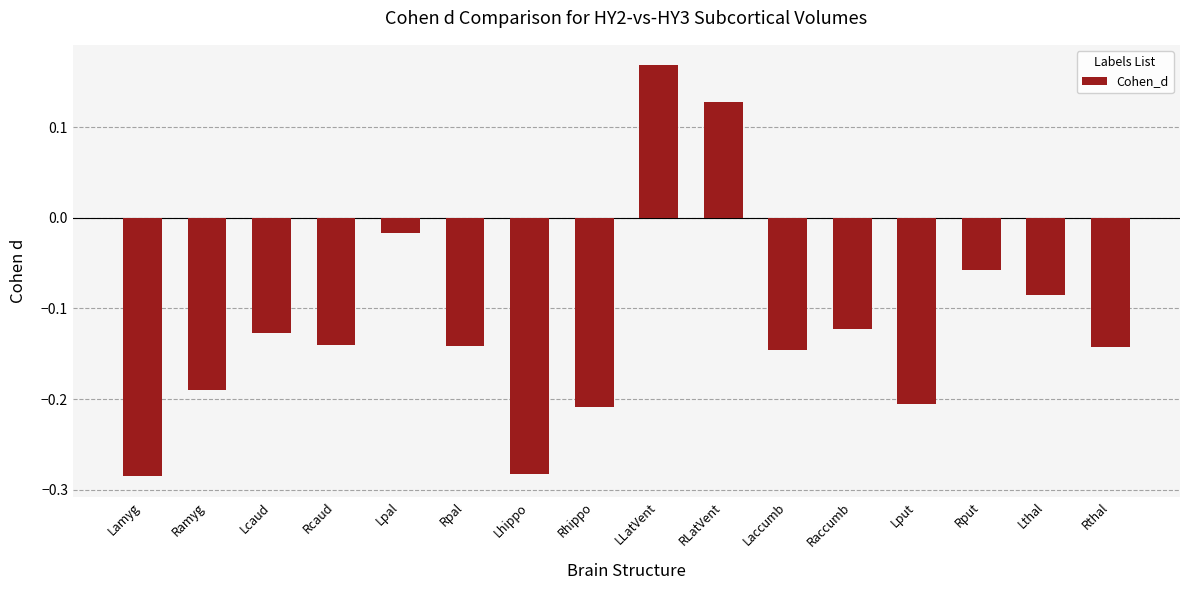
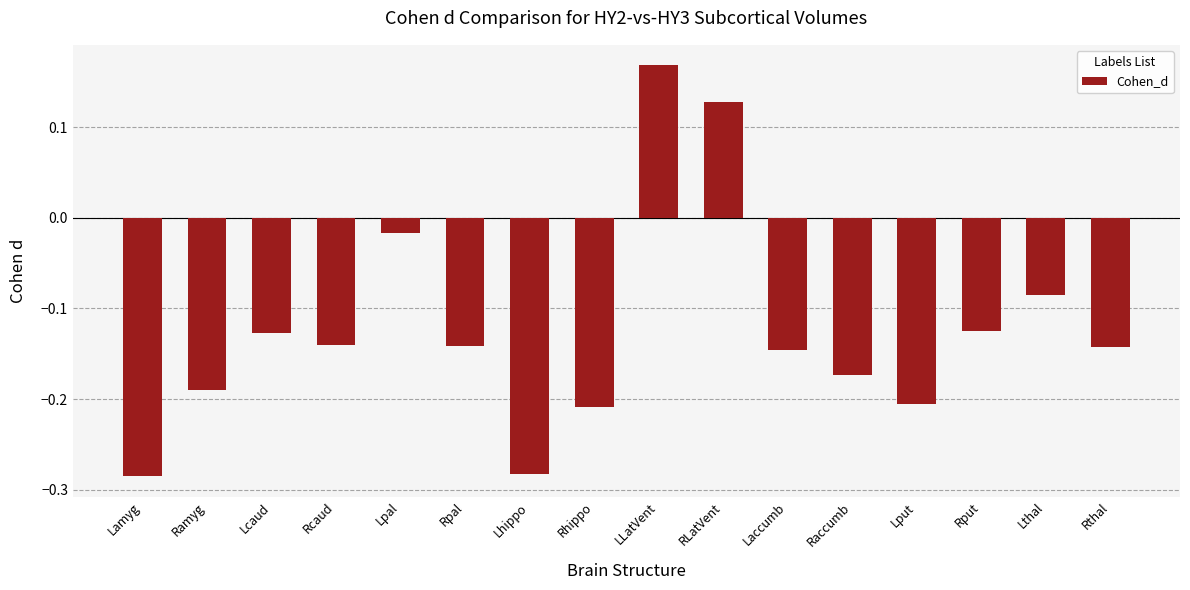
Raccumb: -0.12 -> -0.17
Rput: -0.06 -> -0.13
